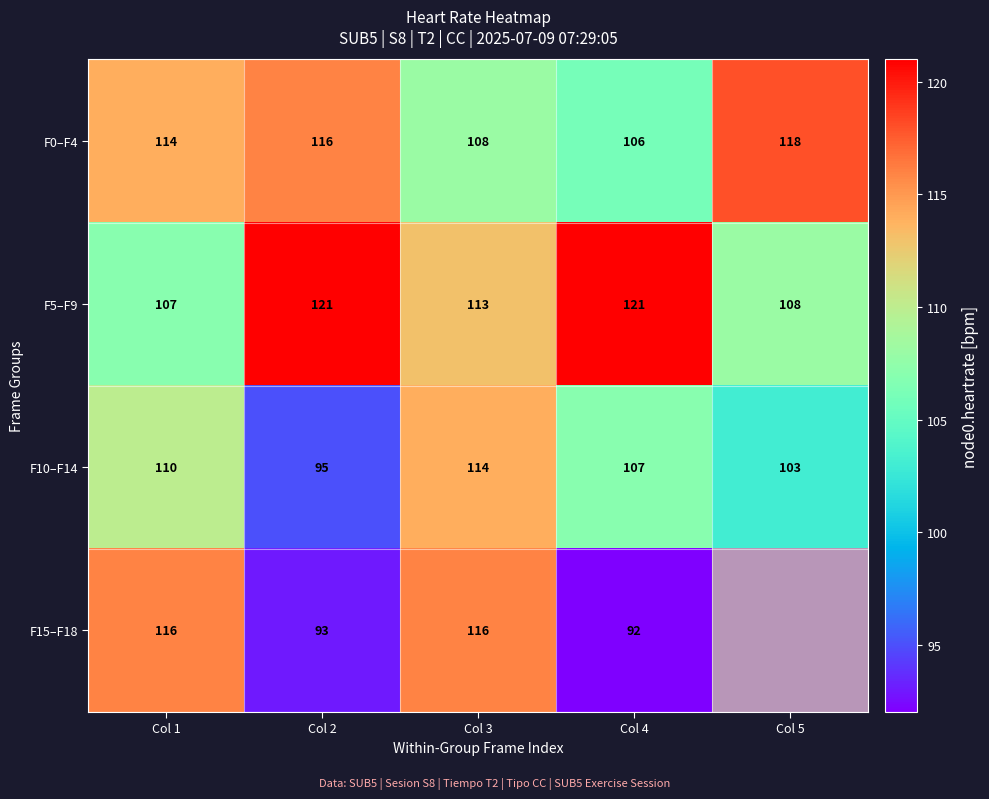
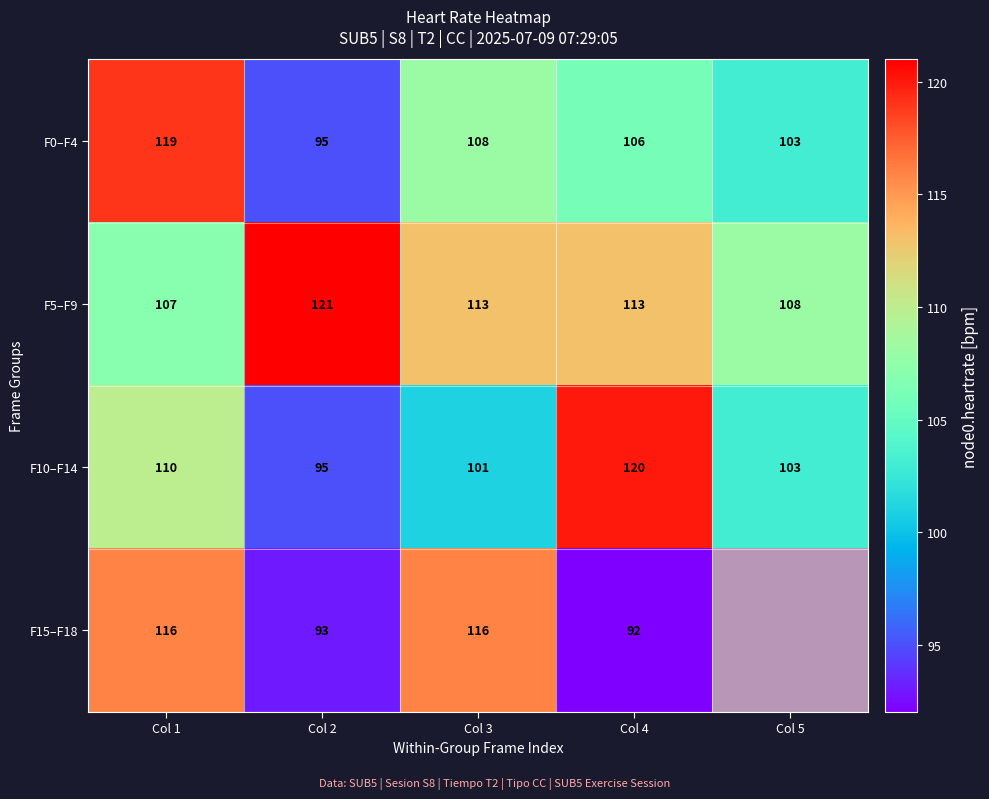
F0–F4, Col 1: 114 -> 119
F0–F4, Col 2: 116 -> 95
F0–F4, Col 5: 118 -> 103
F5–F9, Col 4: 121 -> 113
F10–F14, Col 3: 114 -> 101
F10–F14, Col 4: 107 -> 120
